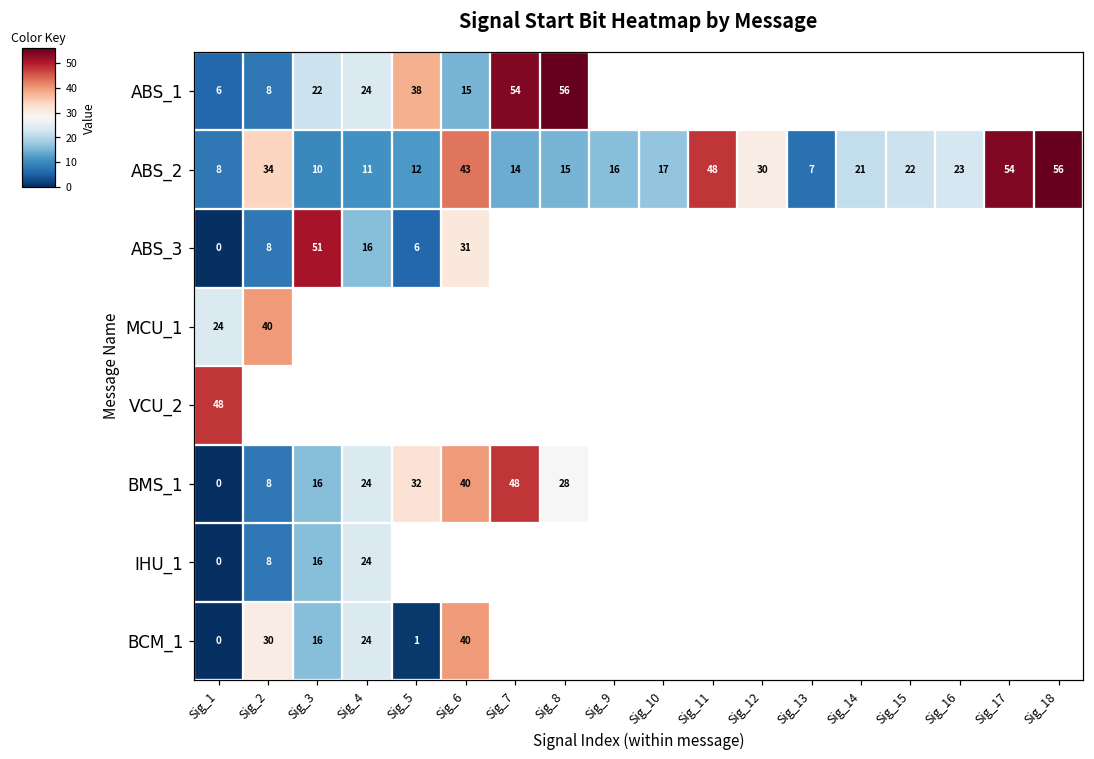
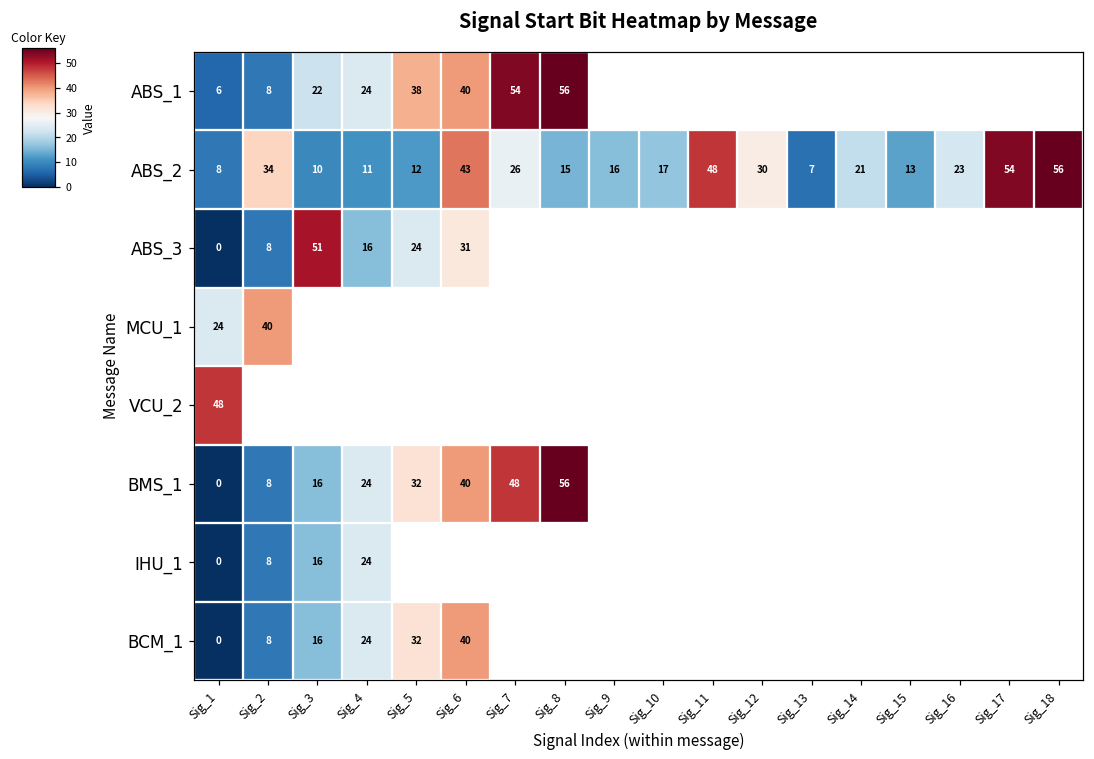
ABS_1, Sig_6: 15 -> 40
ABS_2, Sig_7: 14 -> 26
ABS_2, Sig_15: 22 -> 13
ABS_3, Sig_5: 6 -> 24
BMS_1, Sig_8: 28 -> 56
BCM_1, Sig_2: 30 -> 8
BCM_1, Sig_5: 1 -> 32
